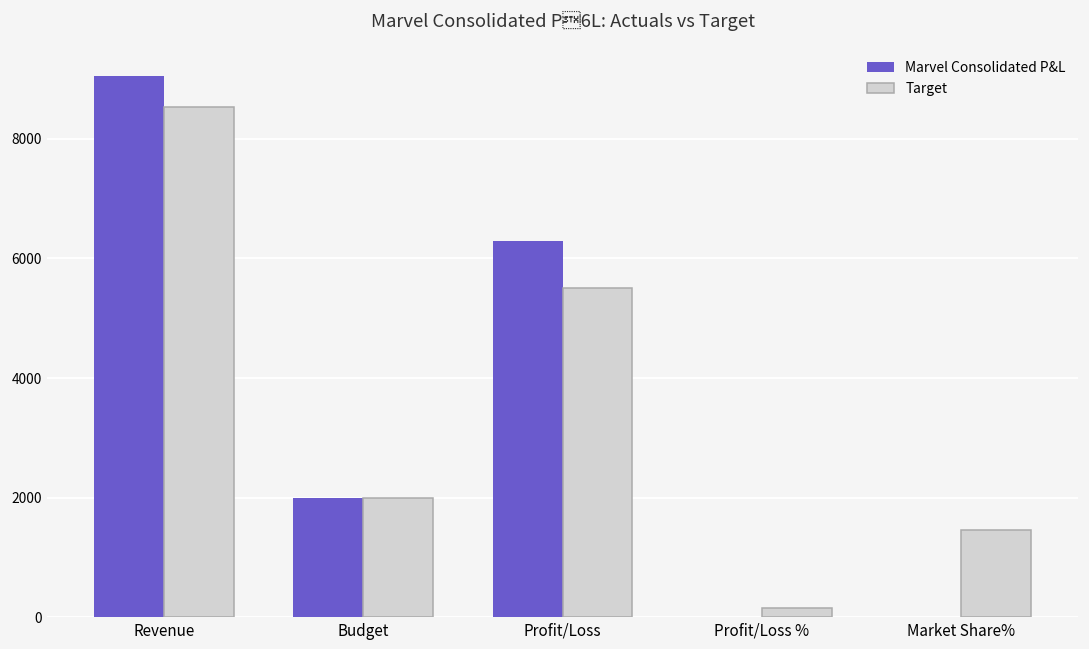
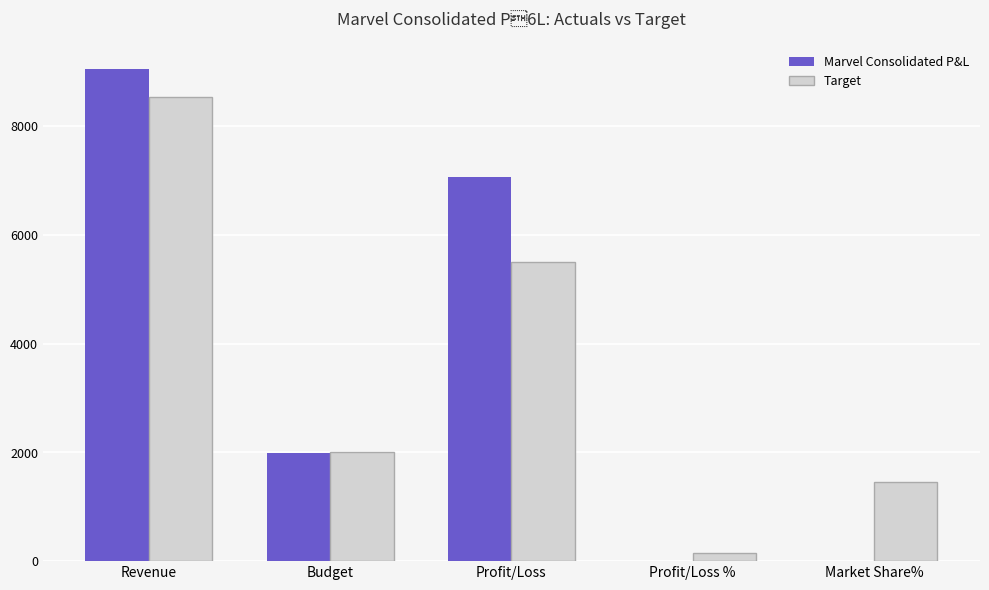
Marvel Consolidated P&L, Profit/Loss: 6300 -> 7100
